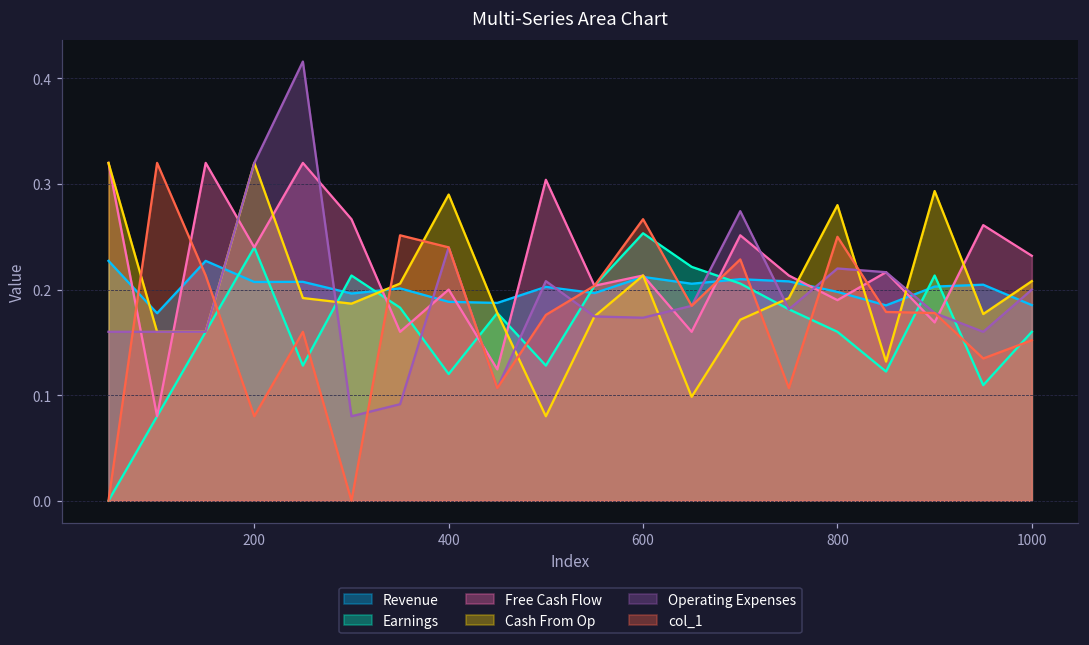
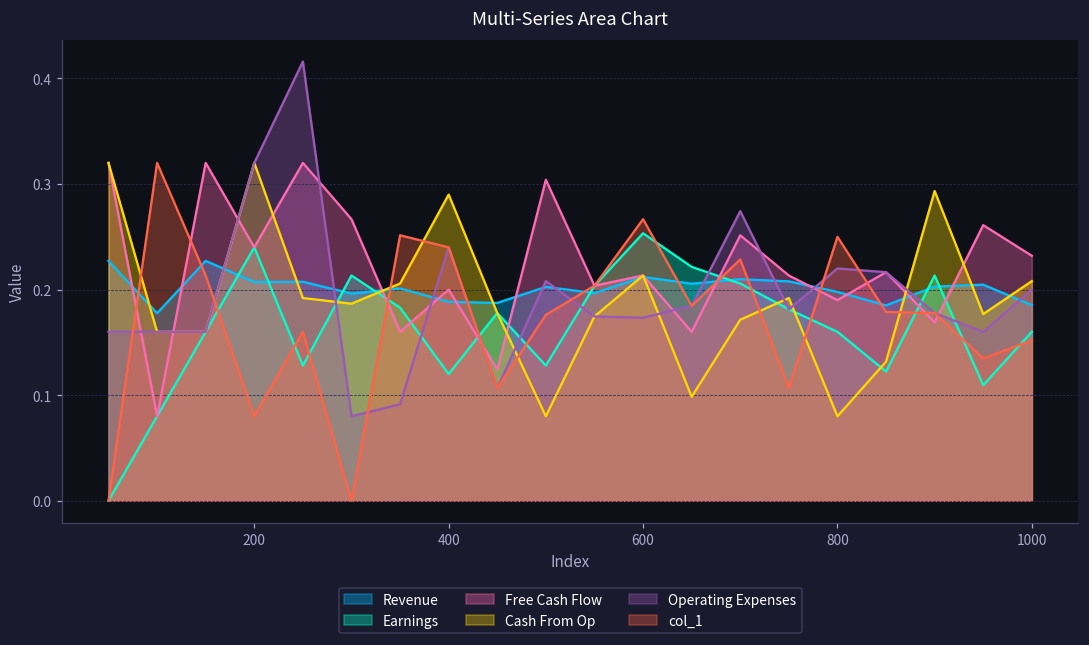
Cash From Op, 800: 0.28 -> 0.08
